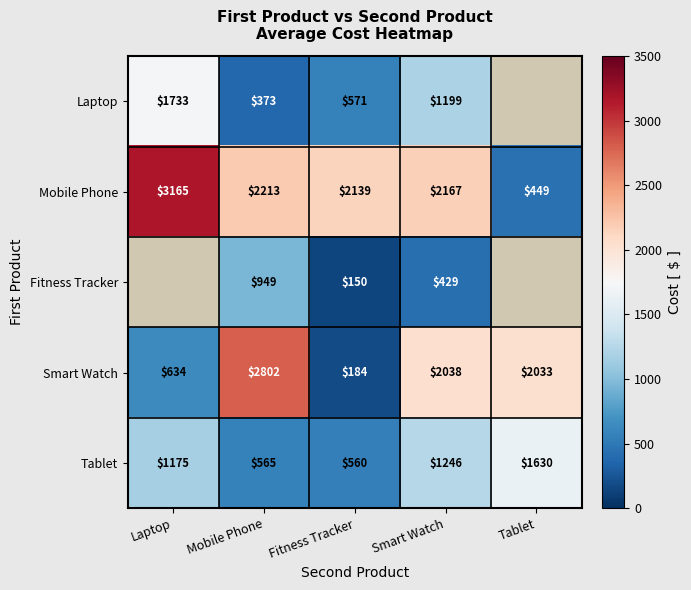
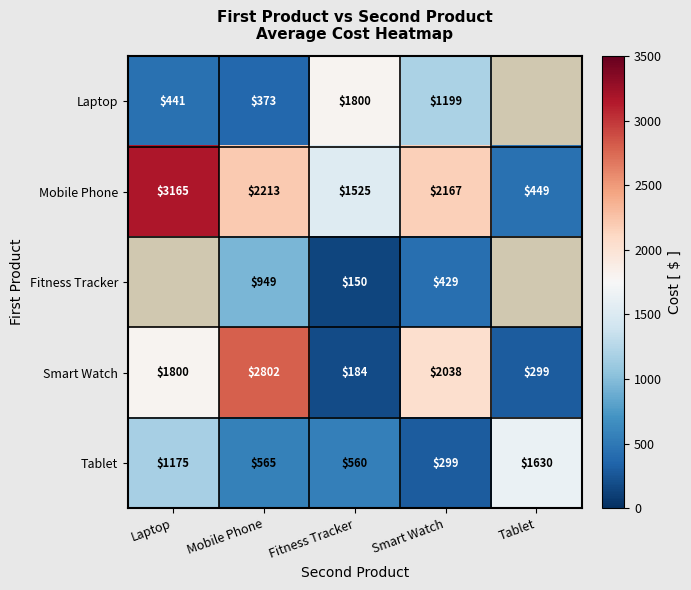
Laptop, Laptop: $1733 -> $441
Laptop, Fitness Tracker: $571 -> $1800
Mobile Phone, Fitness Tracker: $2139 -> $1525
Smart Watch, Laptop: $634 -> $1800
Smart Watch, Tablet: $2033 -> $299
Tablet, Smart Watch: $1246 -> $299
